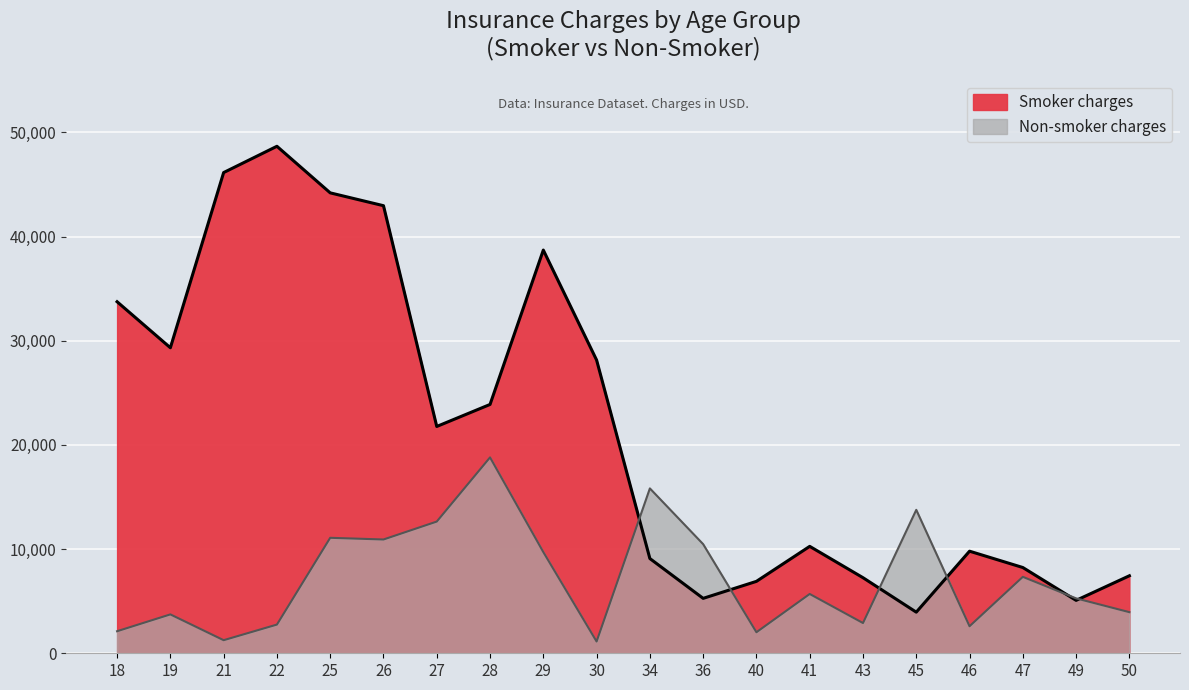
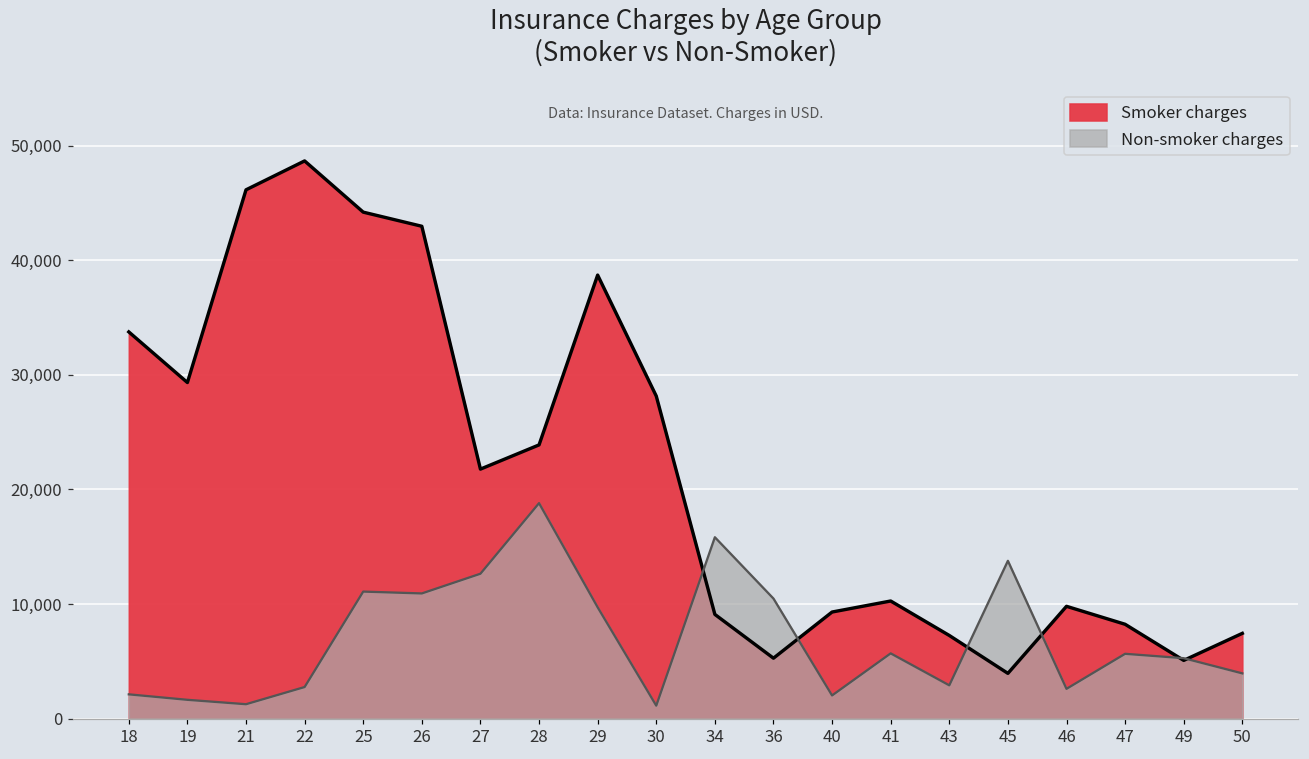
Non-smoker charges, 19: 3,700 -> 1,600
Smoker charges, 40: 6,900 -> 9,300
Non-smoker charges, 47: 7,300 -> 5,700
